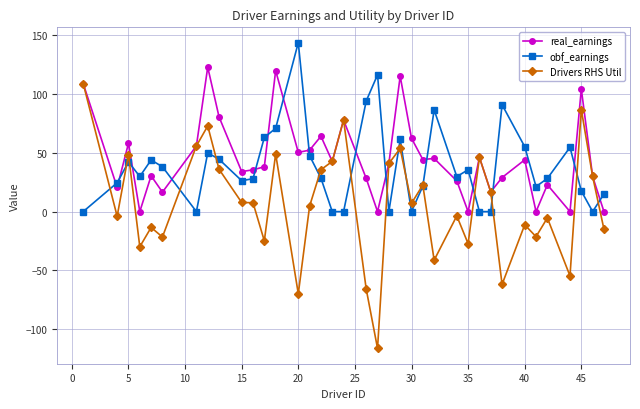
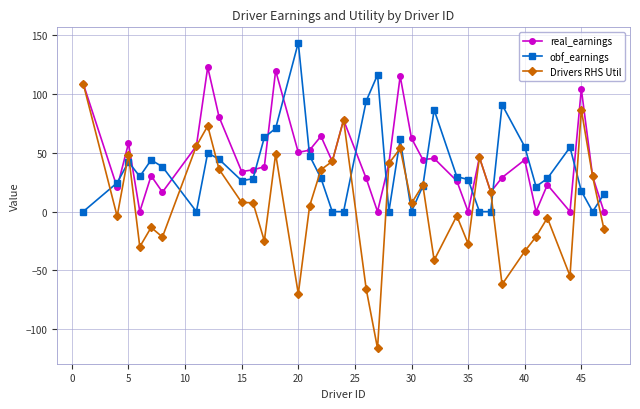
obf_earnings, 35: 36 -> 27
Drivers RHS Util, 40: -11 -> -34
